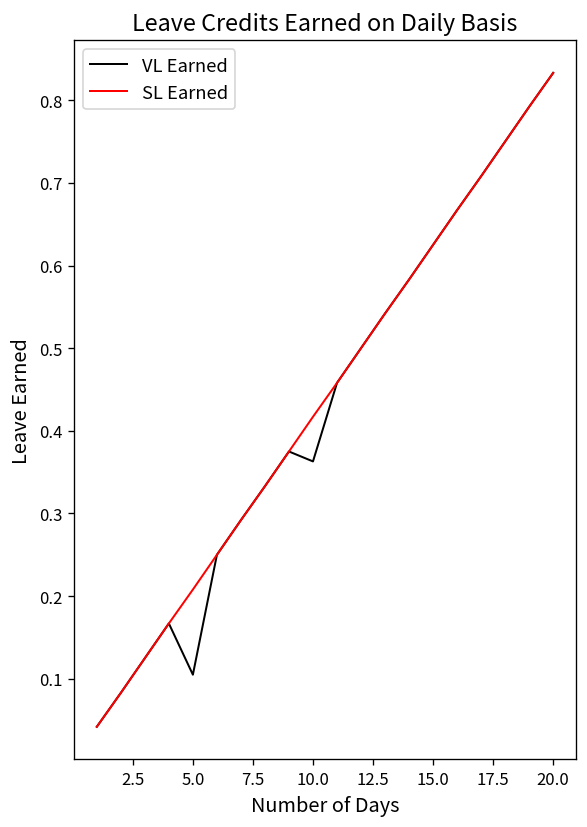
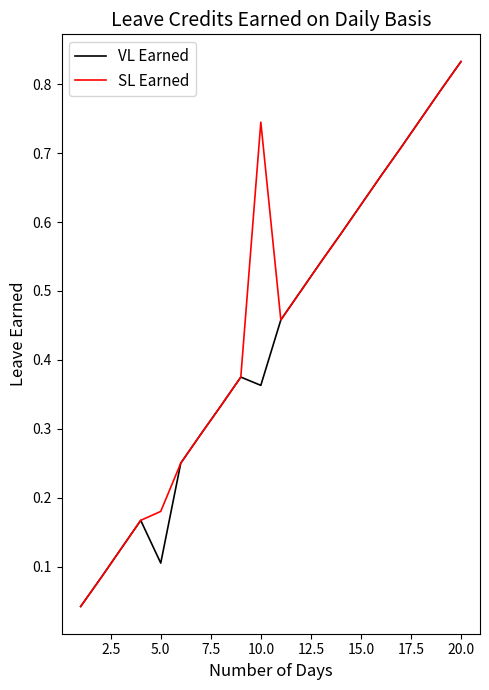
SL Earned, 5.0: 0.21 -> 0.18
SL Earned, 10.0: 0.42 -> 0.75
